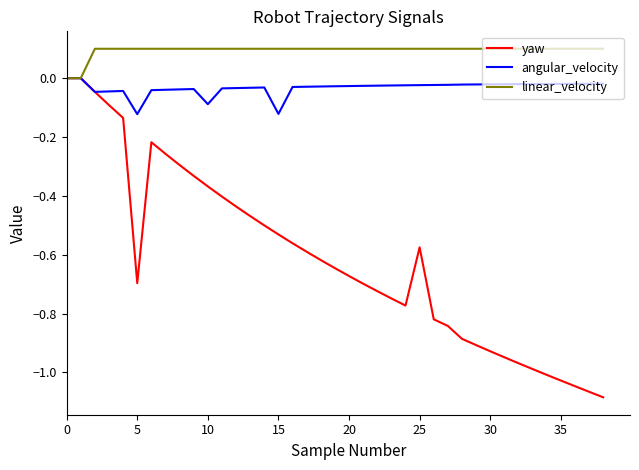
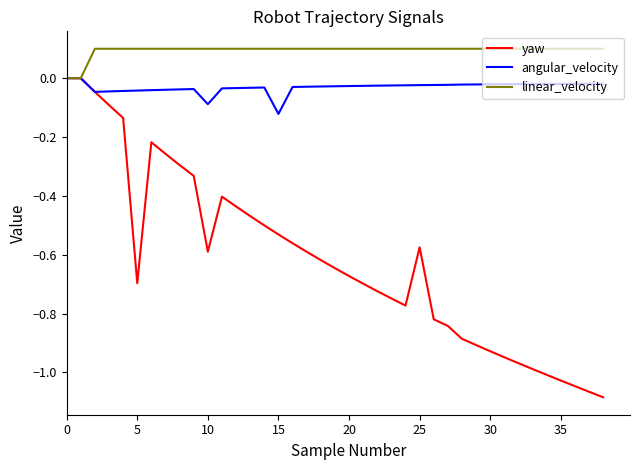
angular_velocity, 5: -0.12 -> -0.04
yaw, 10: -0.37 -> -0.59
